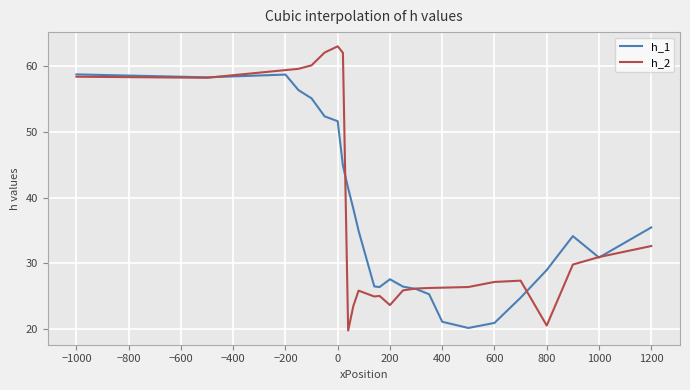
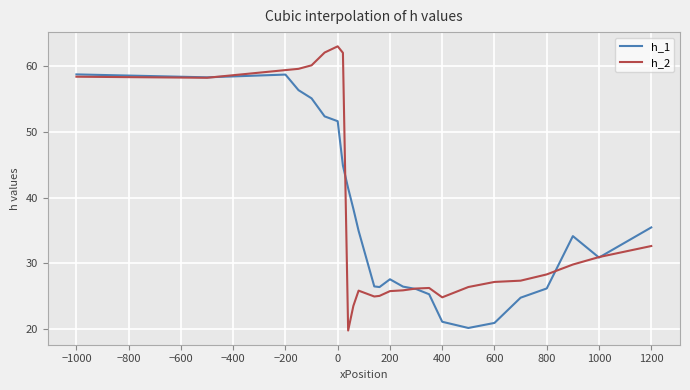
h_2, 200: 24 -> 26
h_2, 400: 26 -> 25
h_1, 800: 29 -> 26
h_2, 800: 21 -> 28
